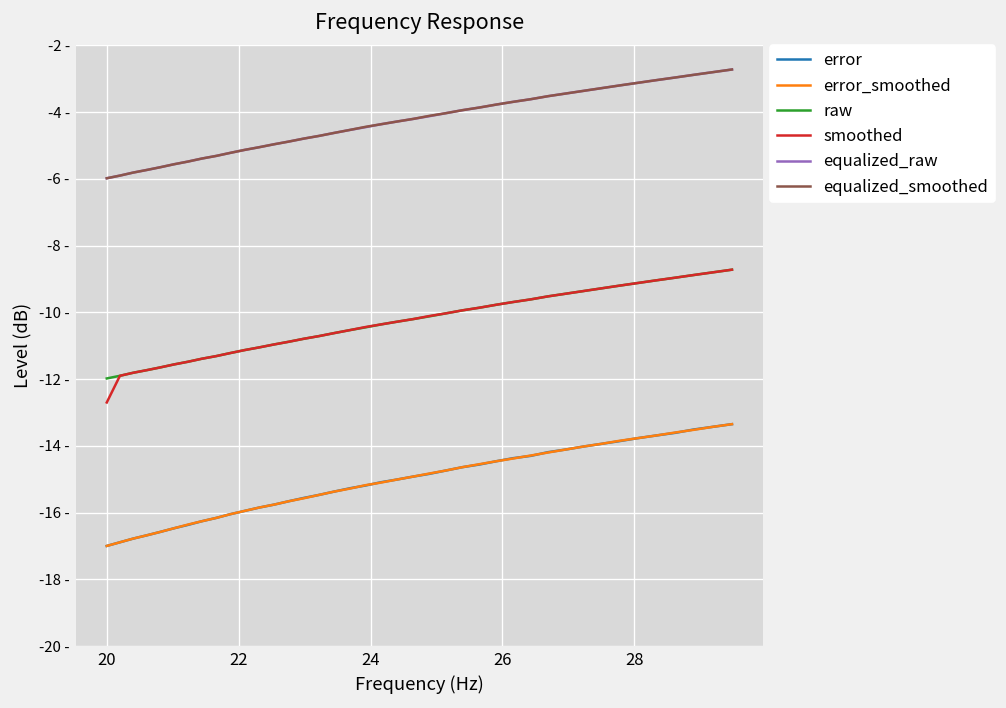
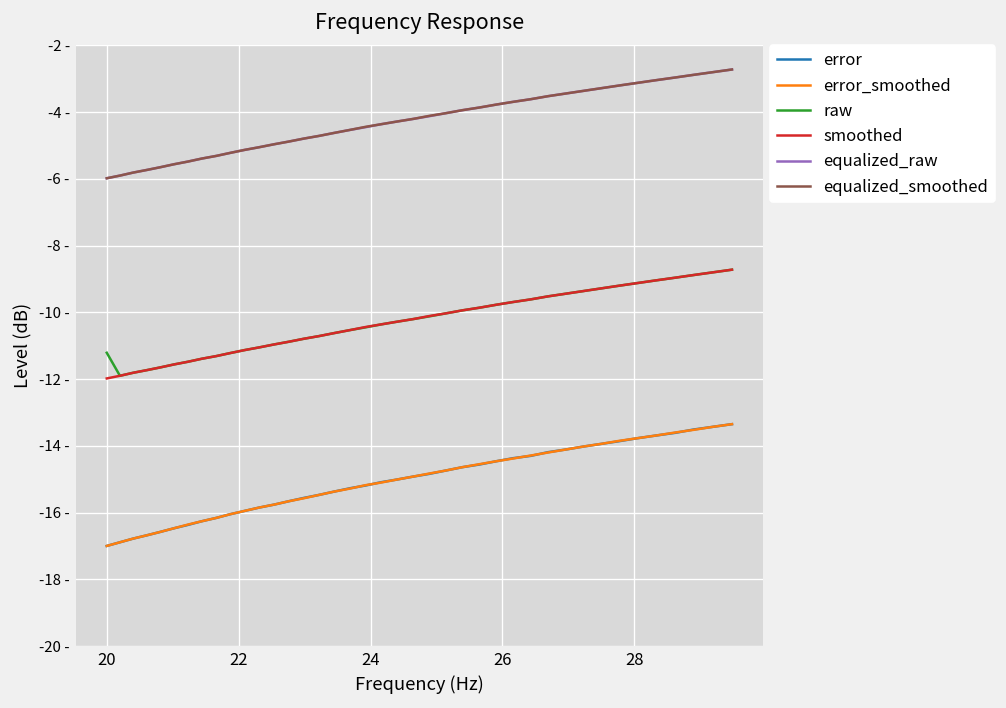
raw, 20: -12.0 - -> -11.2 -
smoothed, 20: -12.7 - -> -12.0 -
